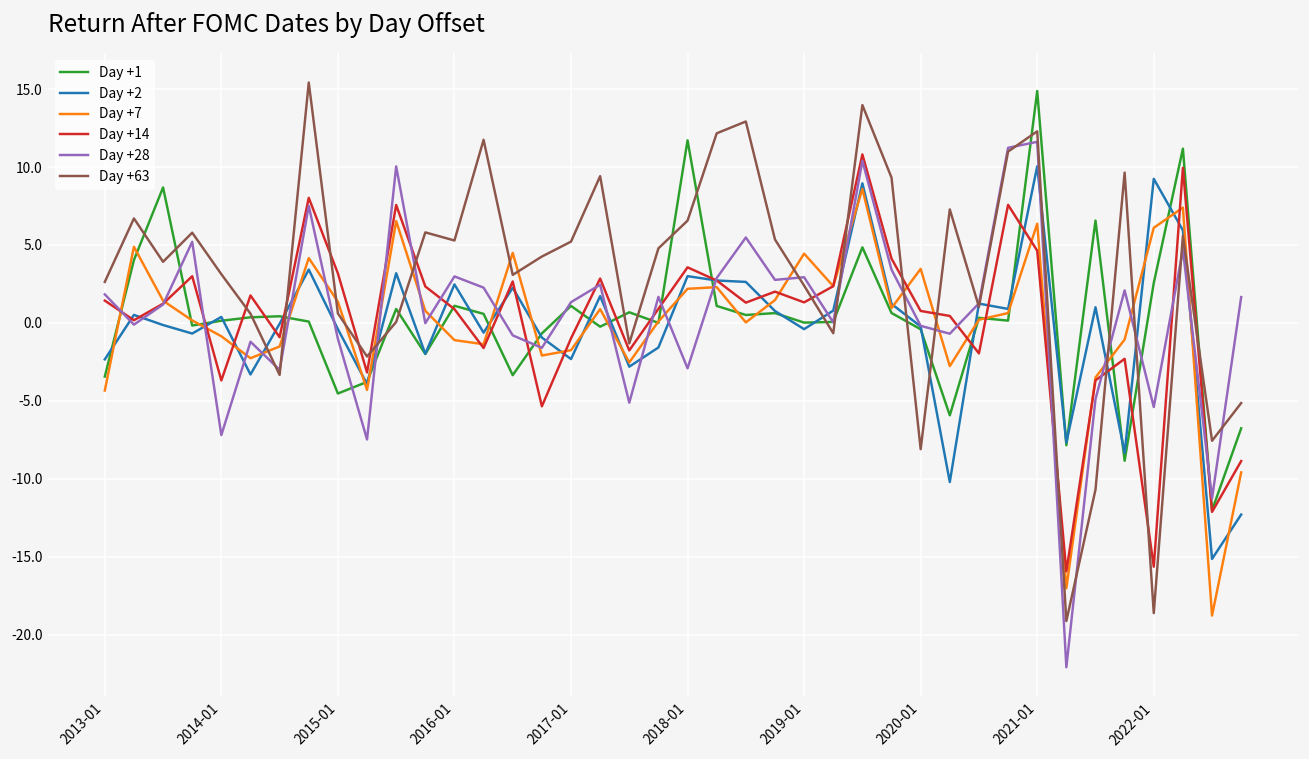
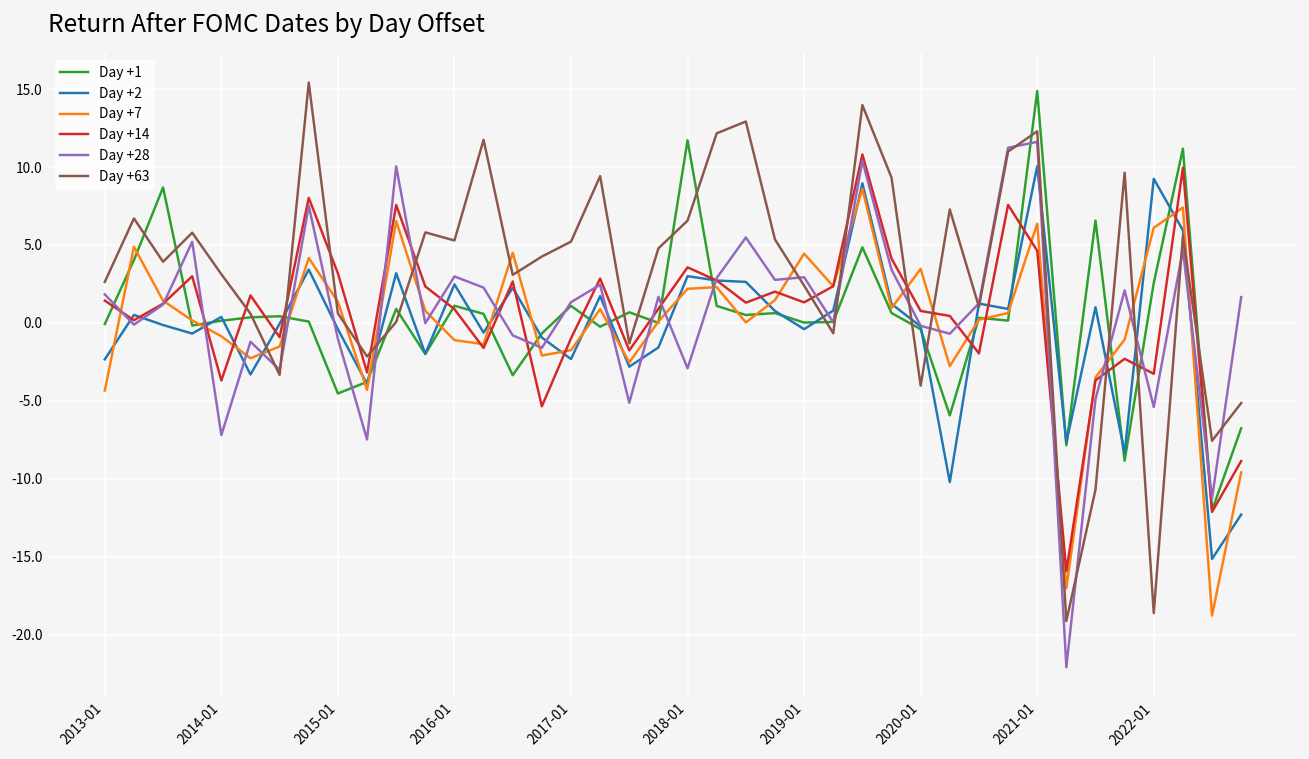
Day +1, 2013-01: -3.4 -> -0.1
Day +63, 2020-01: -8.1 -> -4.0
Day +14, 2022-01: -15.6 -> -3.3
